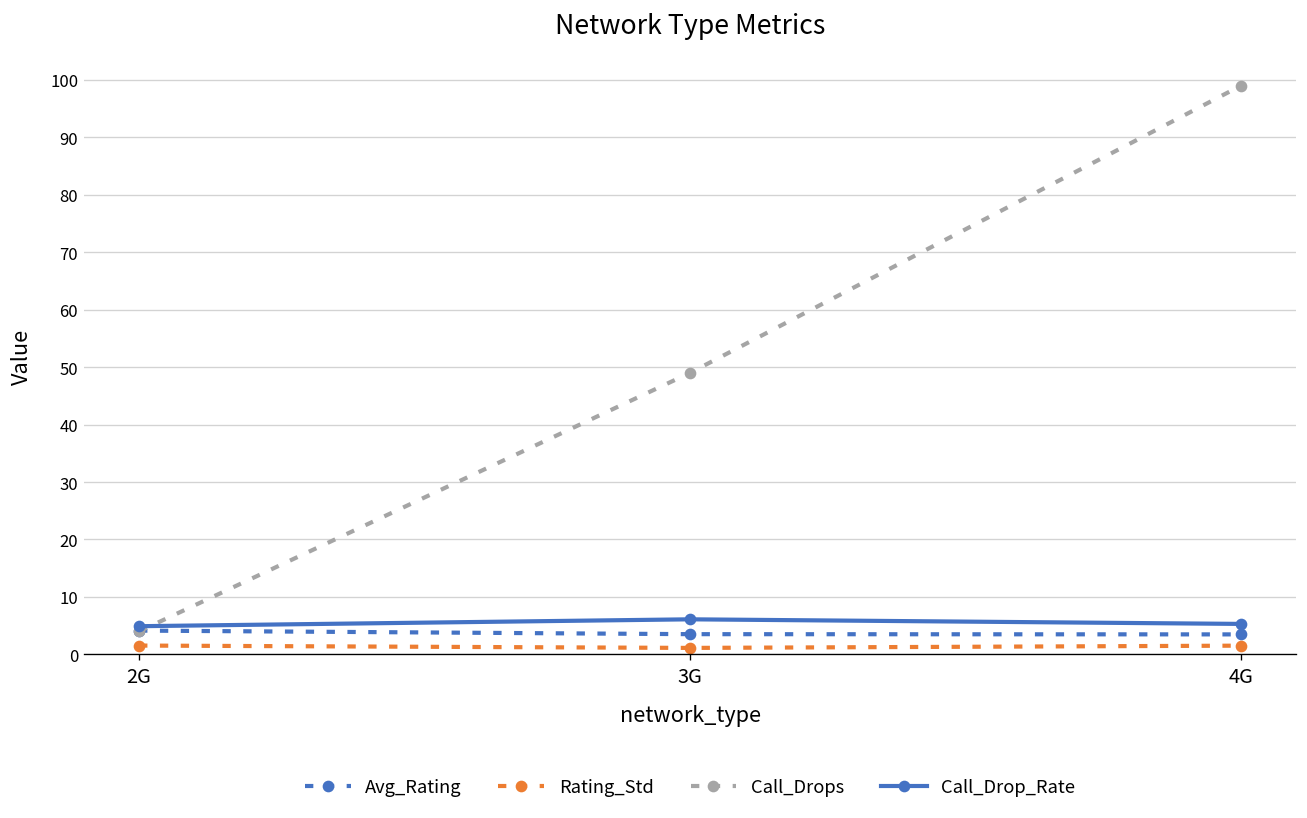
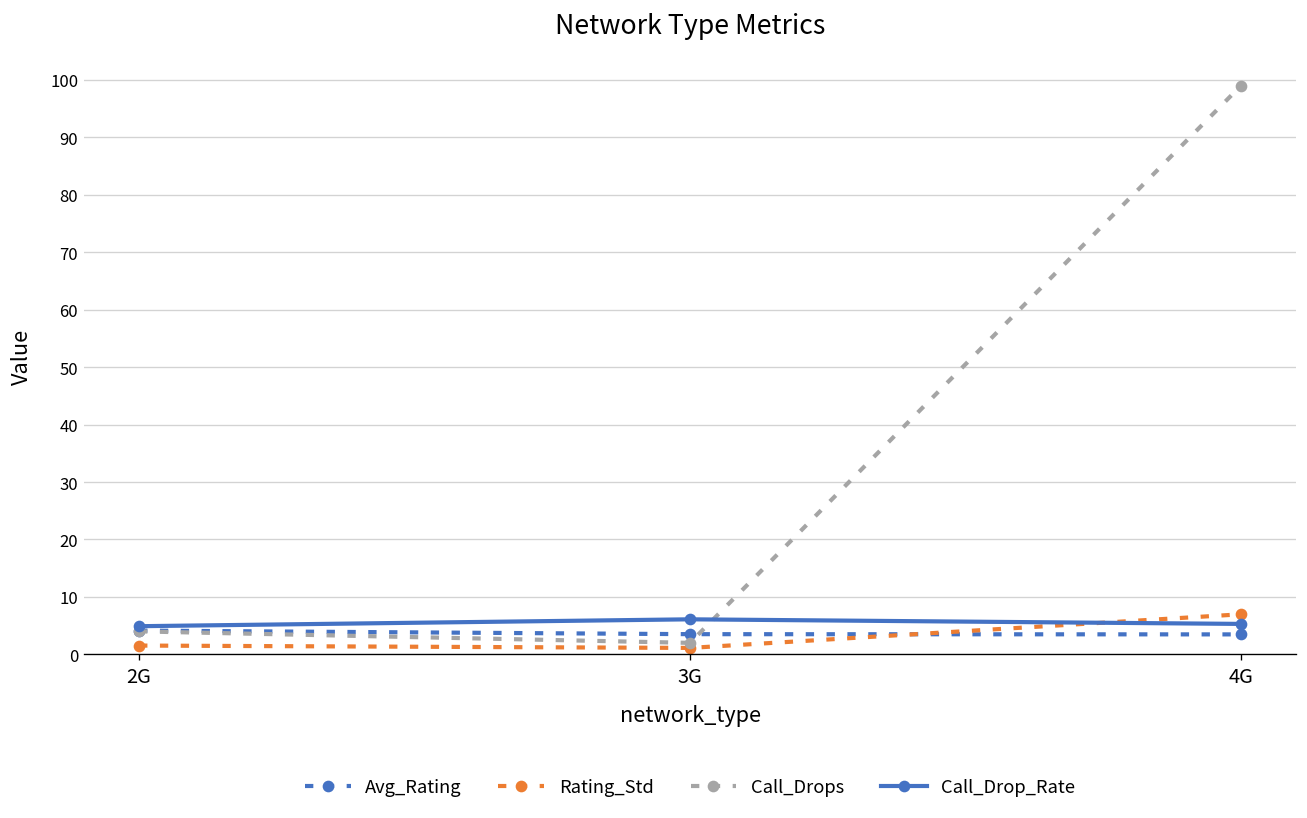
Call_Drops, 3G: 49 -> 2
Rating_Std, 4G: 2 -> 7
